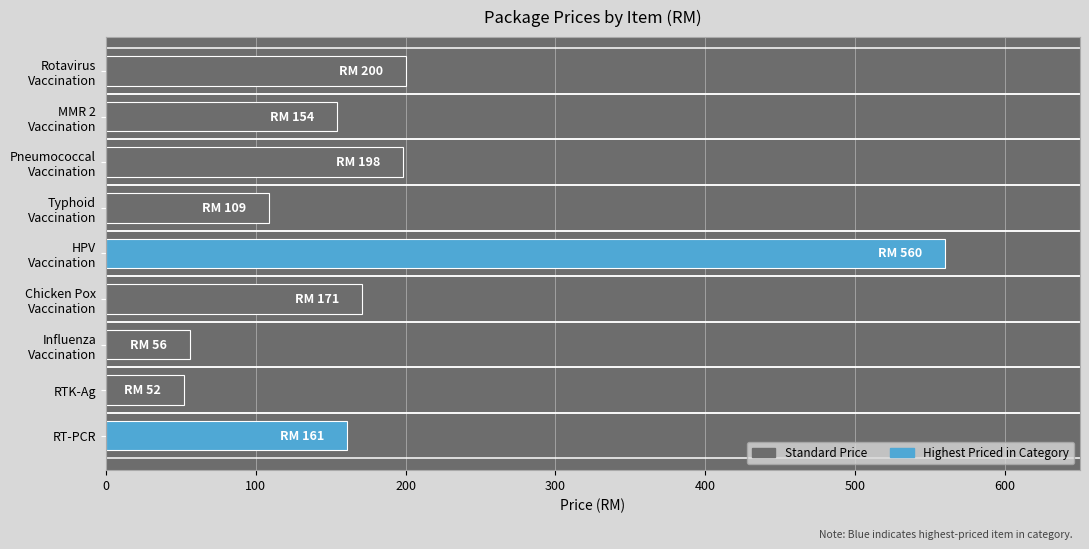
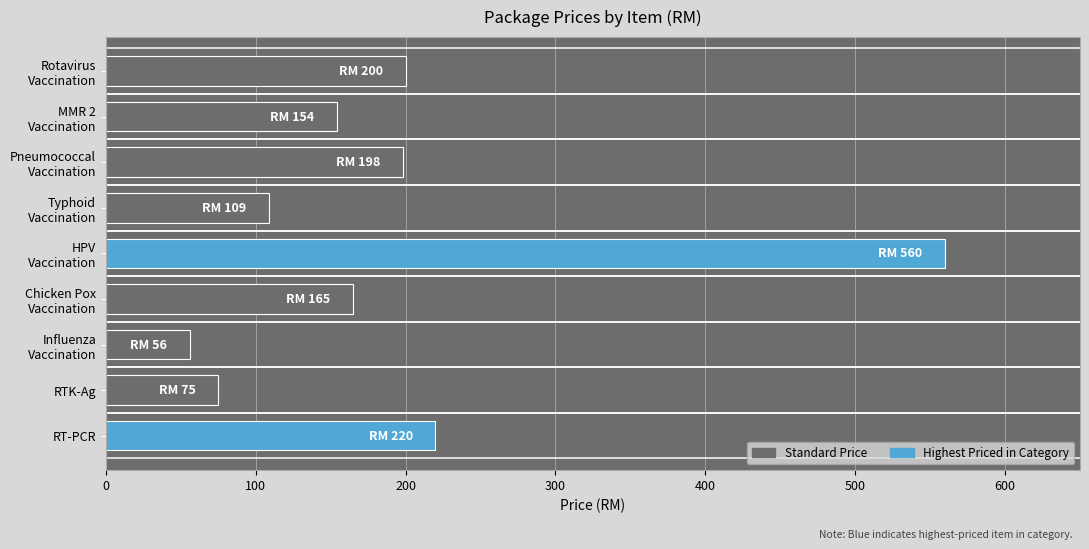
Chicken Pox Vaccination: 171 -> 165
RTK-Ag: 52 -> 75
RT-PCR: 161 -> 220
